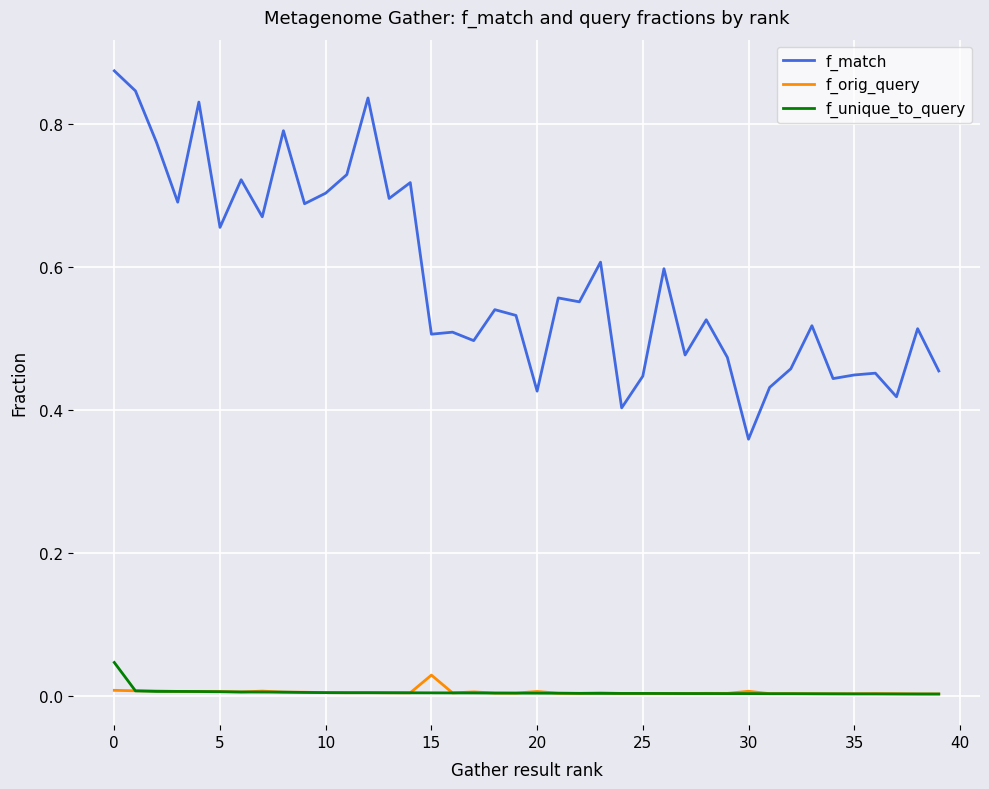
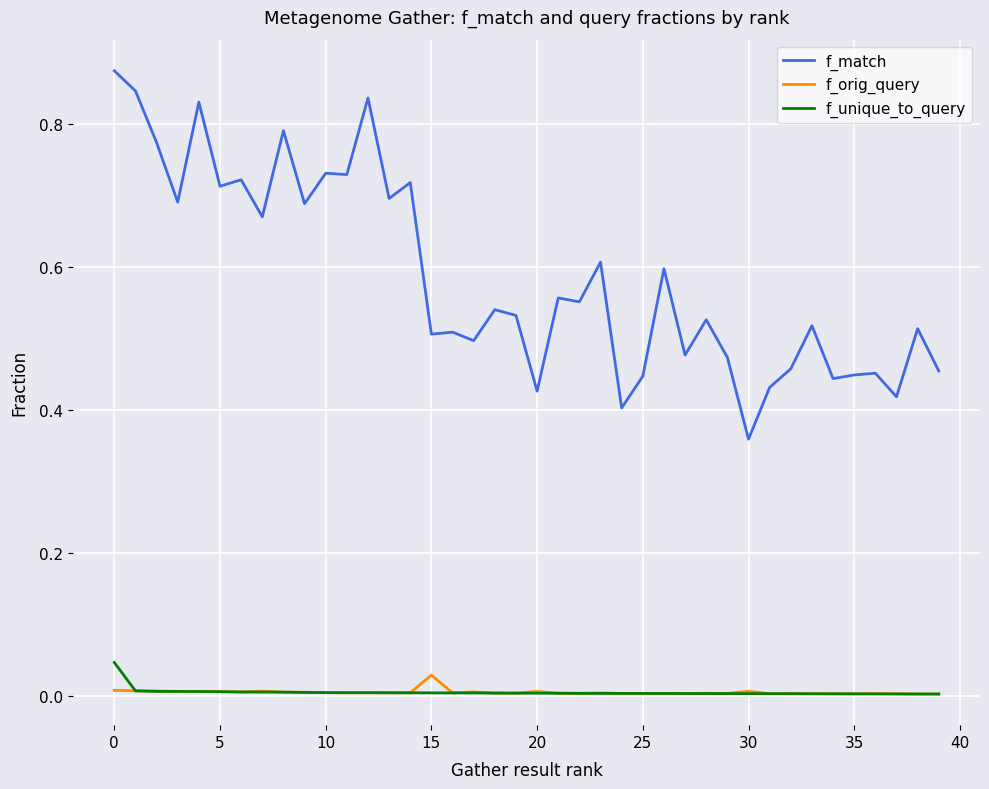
f_match, 5: 0.66 -> 0.71
f_match, 10: 0.70 -> 0.73
